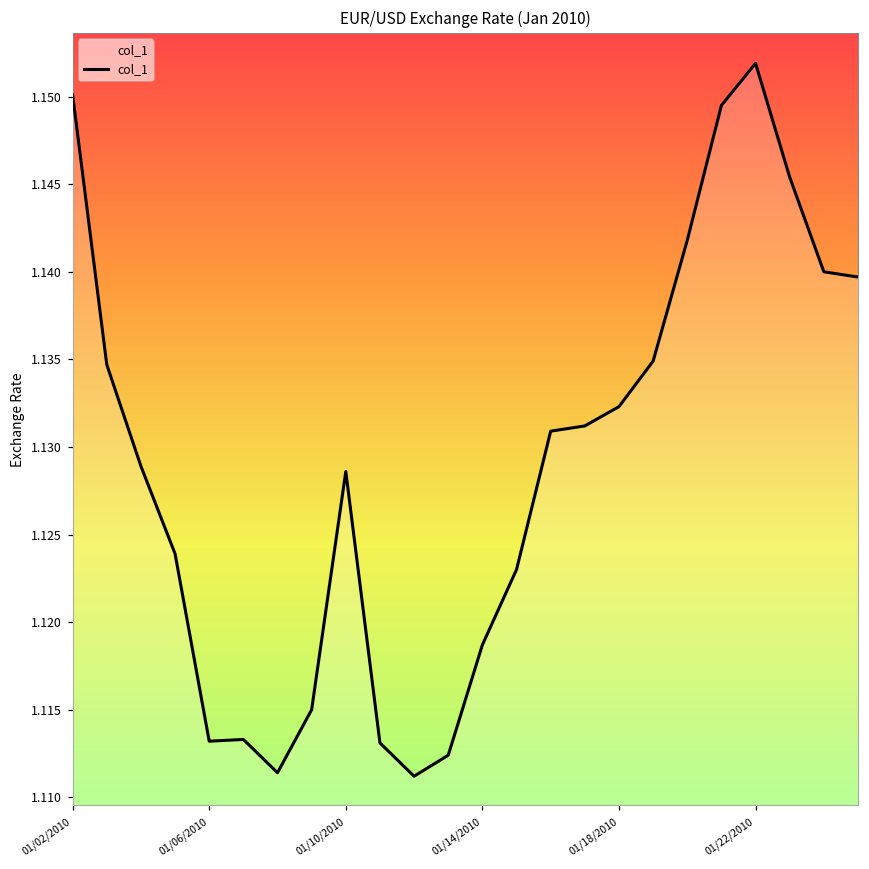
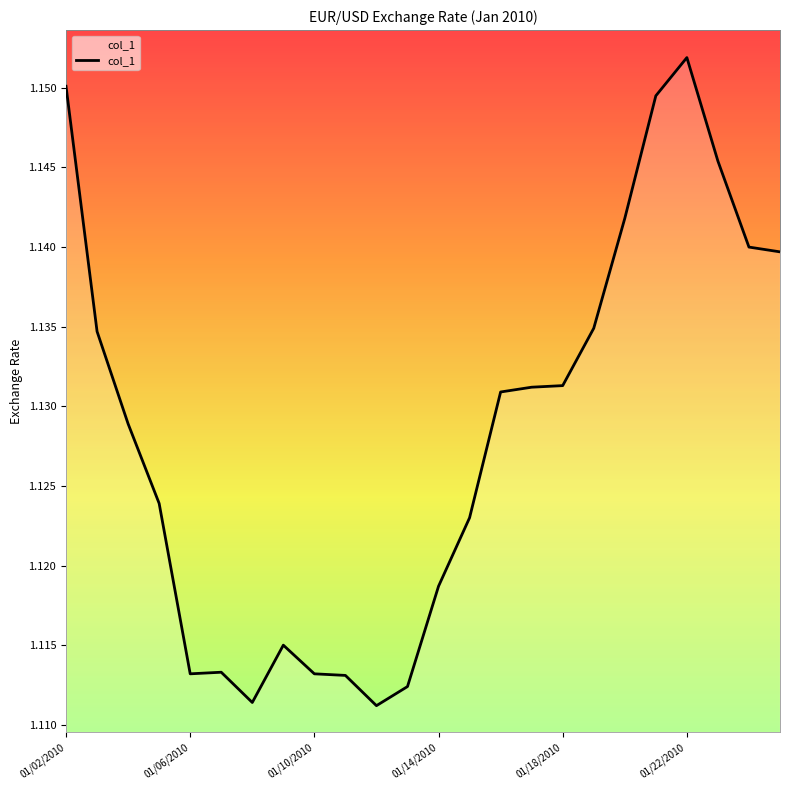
01/10/2010: 1.1286 -> 1.1132
01/18/2010: 1.1323 -> 1.1313
